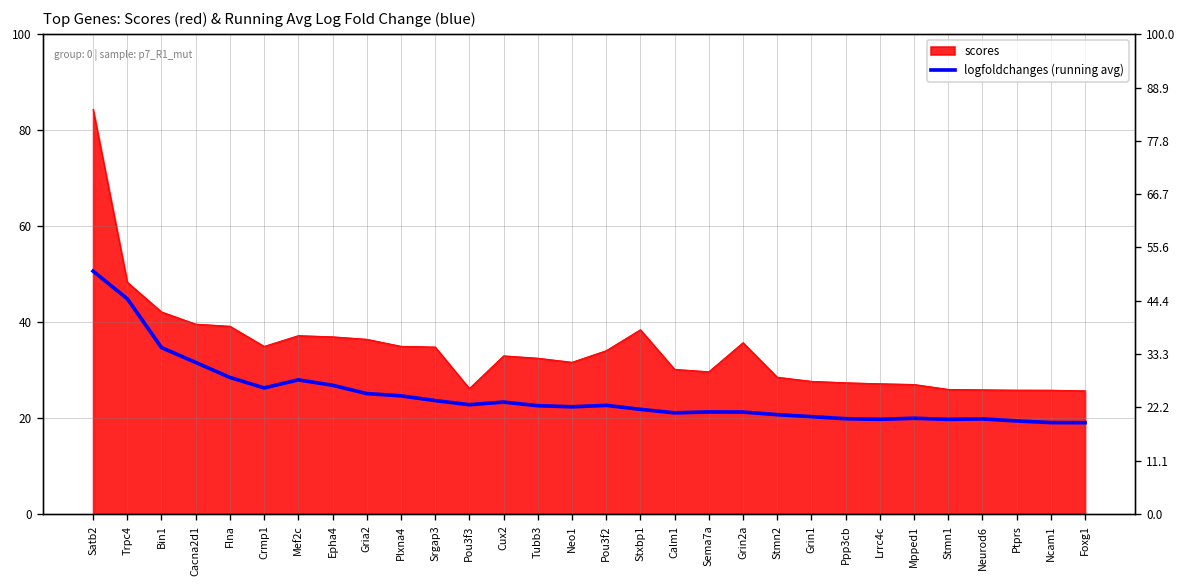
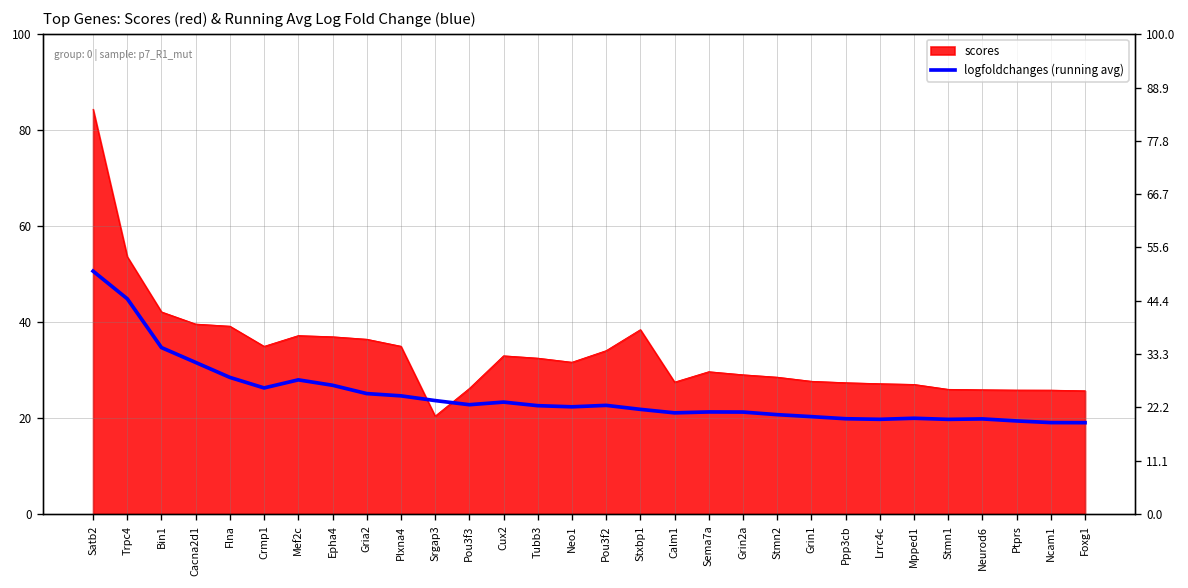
scores, Trpc4: 48 -> 54
scores, Srgap3: 35 -> 20
scores, Calm1: 30 -> 27
scores, Grin2a: 36 -> 29
